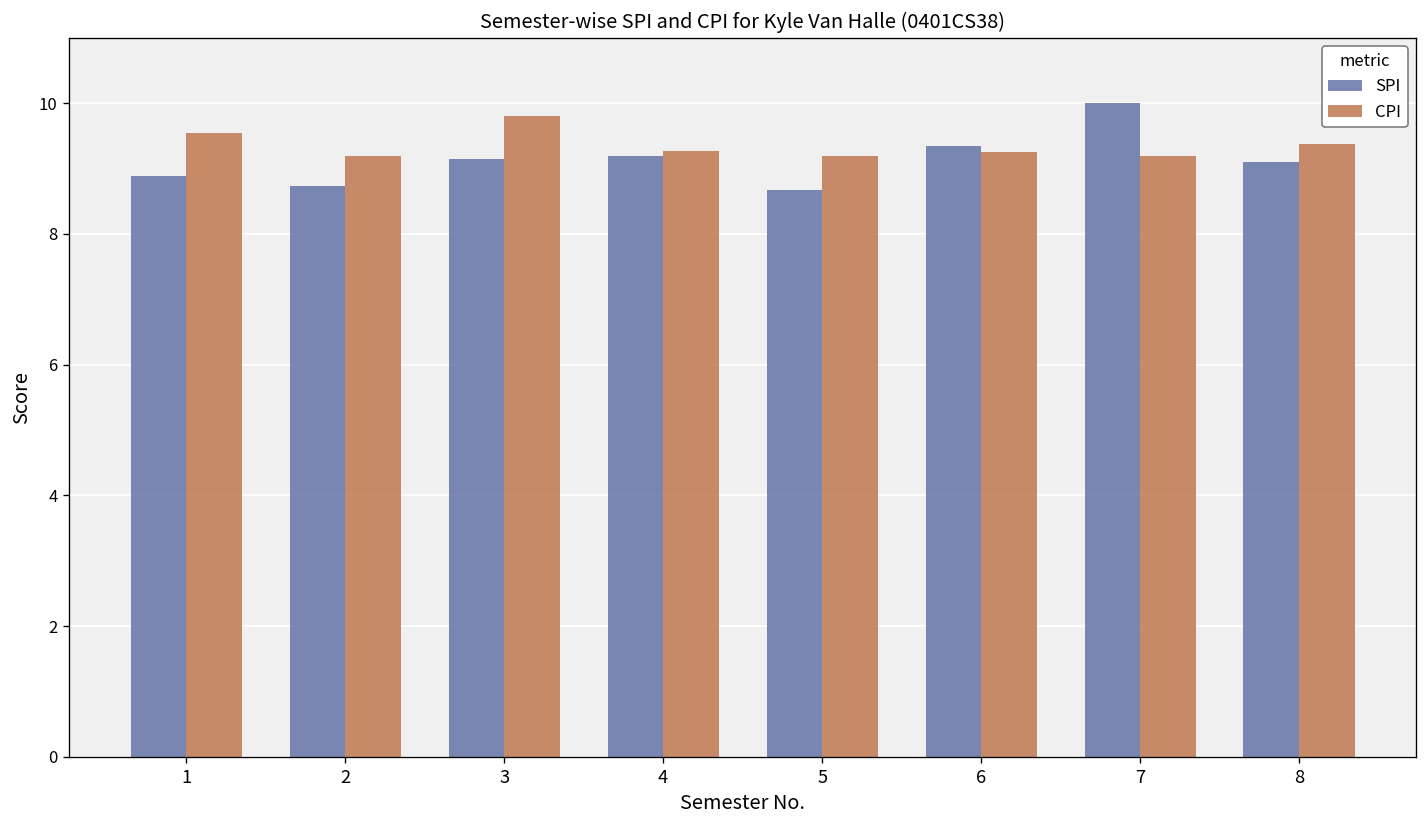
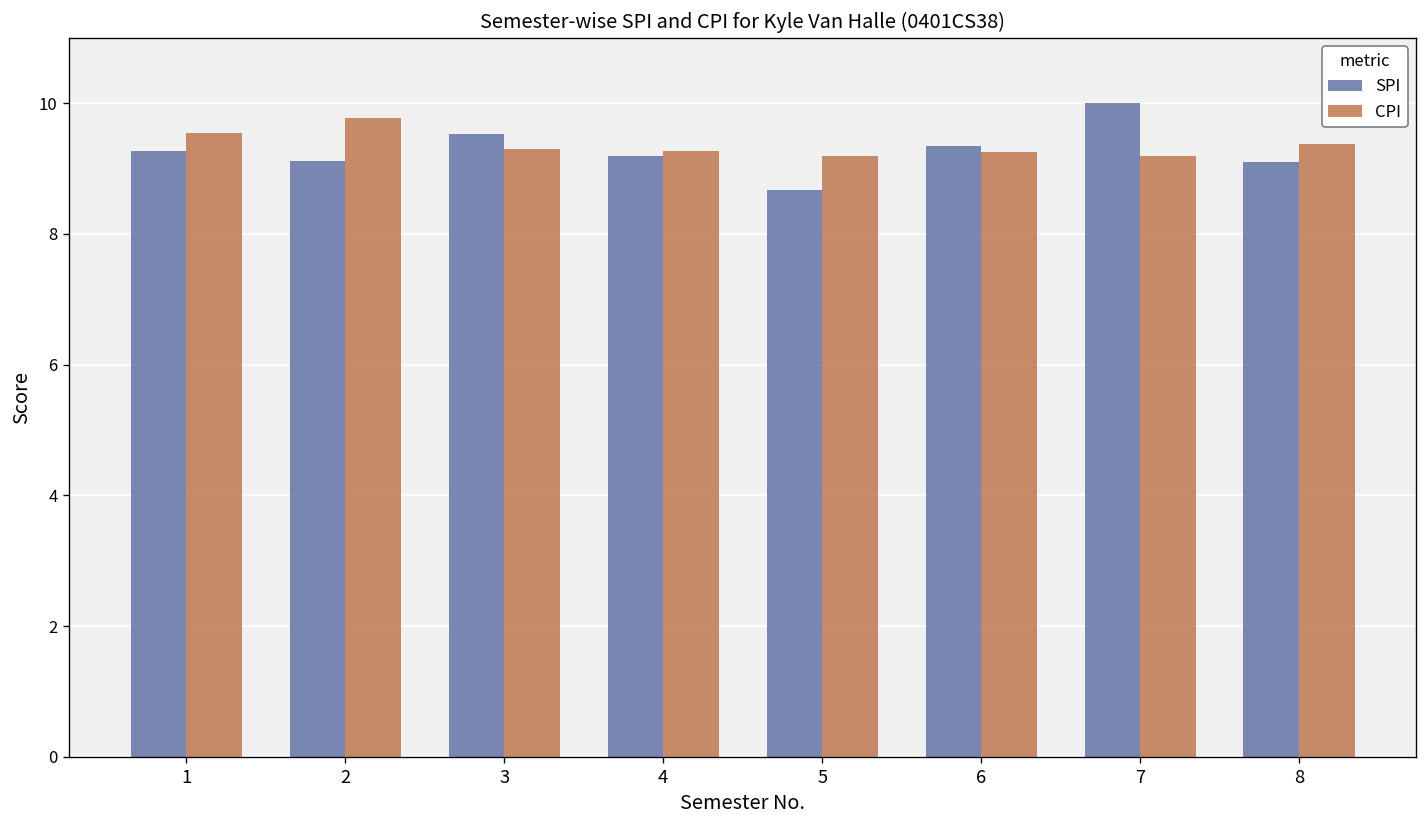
SPI, 1: 8.9 -> 9.3
SPI, 2: 8.7 -> 9.1
CPI, 2: 9.2 -> 9.8
SPI, 3: 9.2 -> 9.5
CPI, 3: 9.8 -> 9.3
